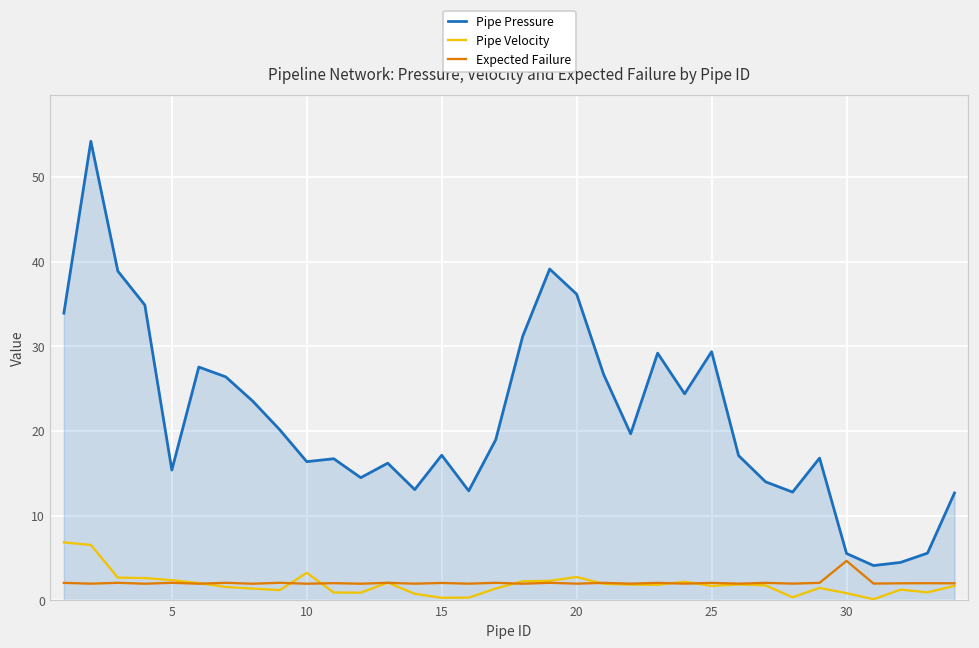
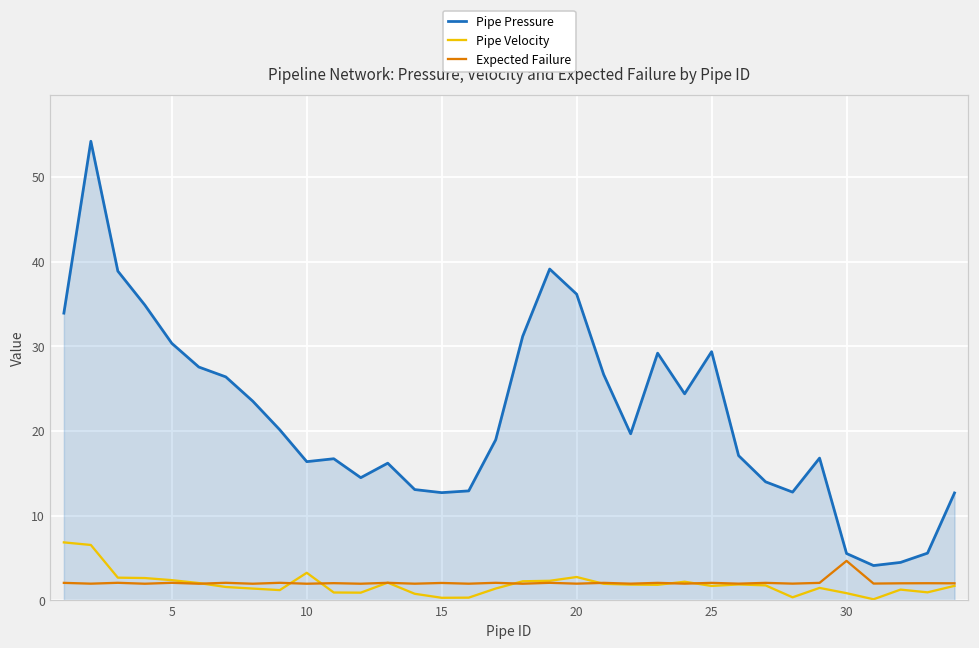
Pipe Pressure, 5: 15 -> 30
Pipe Pressure, 15: 17 -> 13
